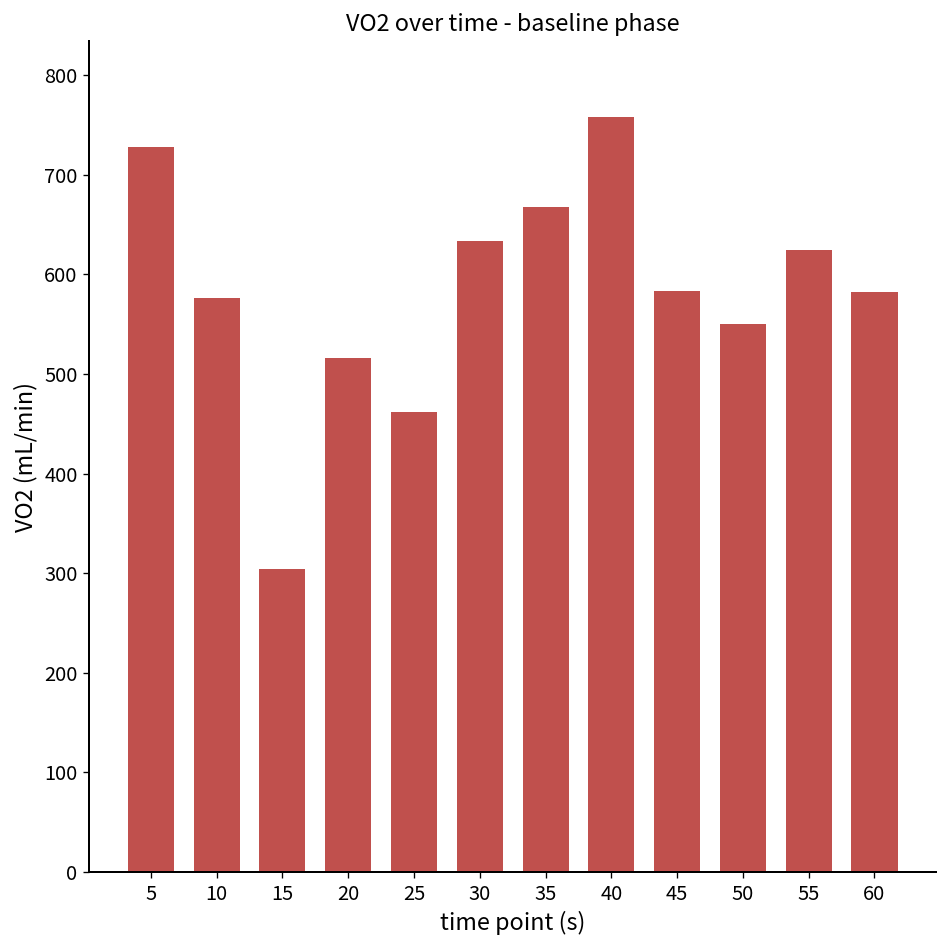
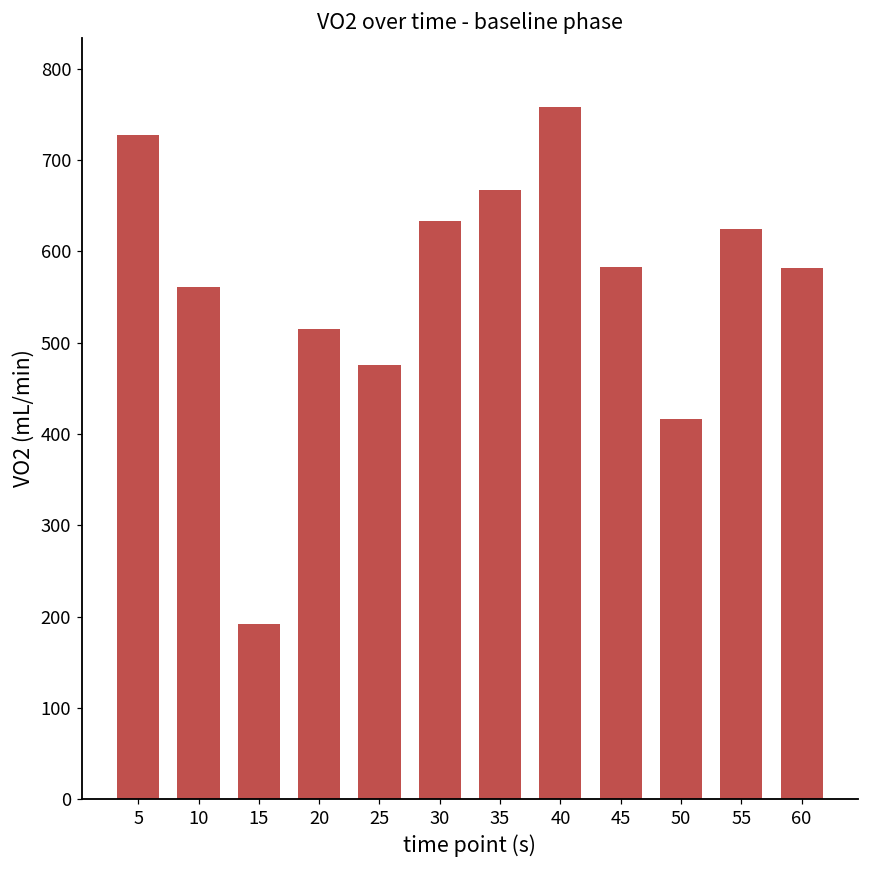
10: 580 -> 560
15: 300 -> 190
25: 460 -> 480
50: 550 -> 420
